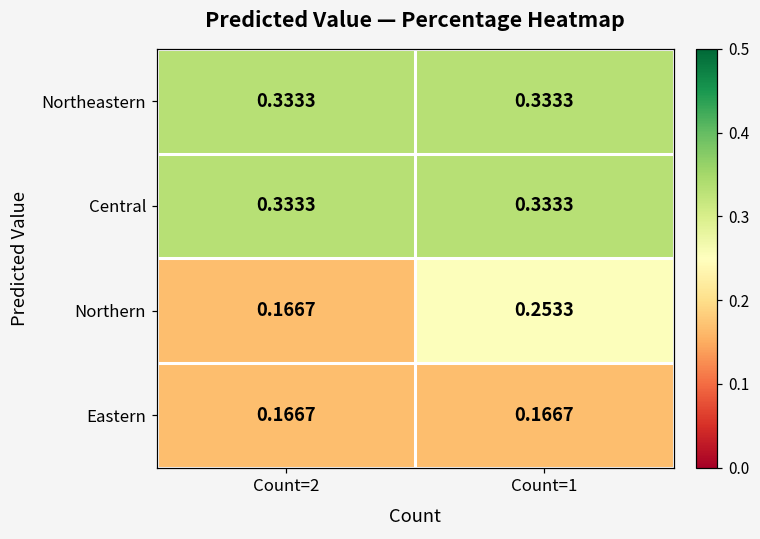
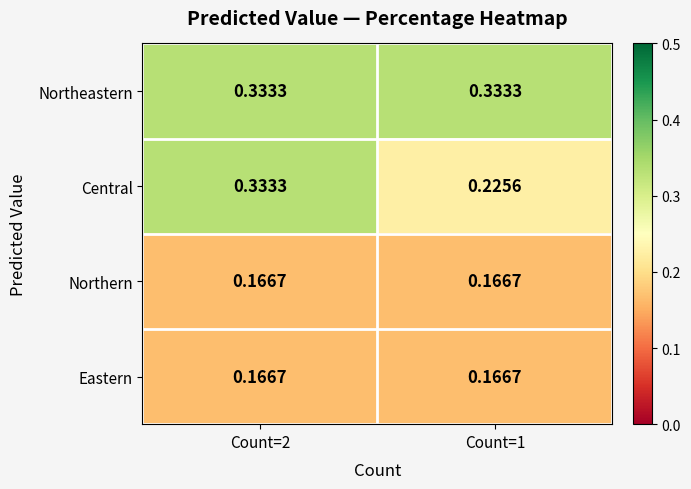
Central, Count=1: 0.3333 -> 0.2256
Northern, Count=1: 0.2533 -> 0.1667
